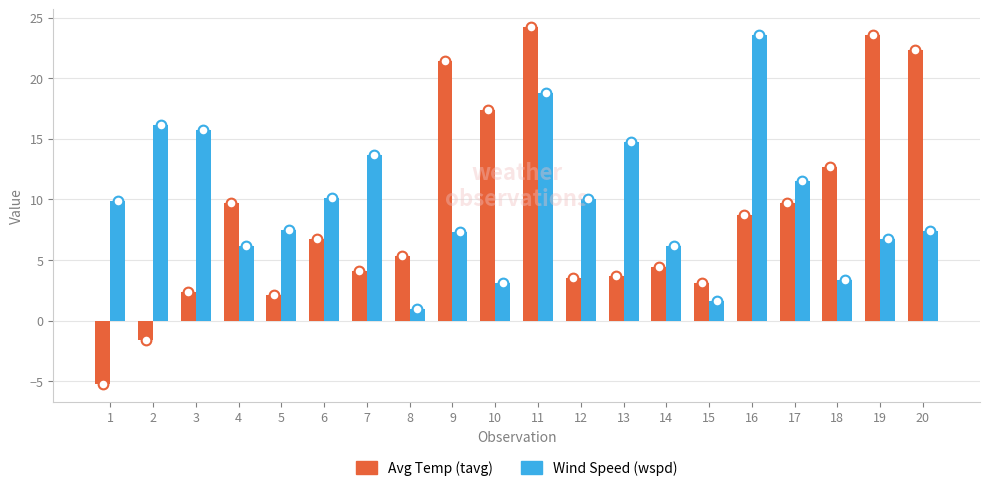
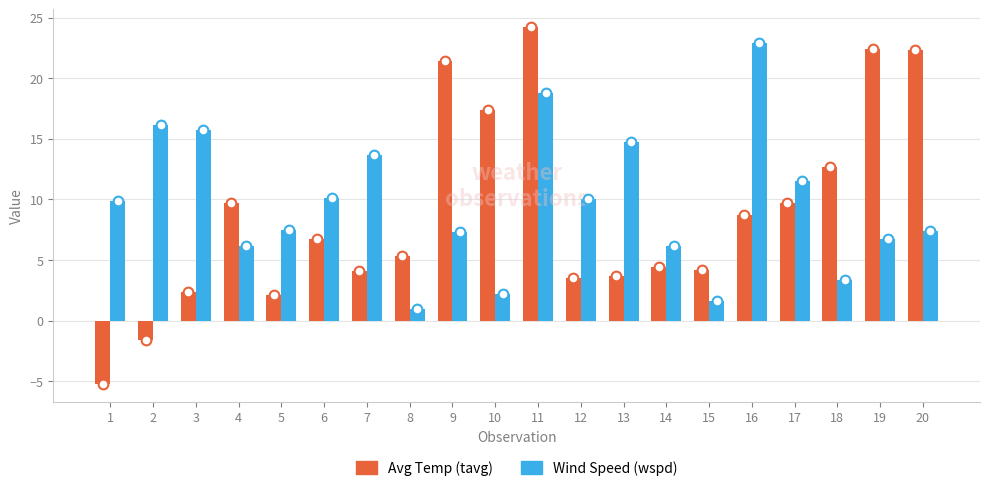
Wind Speed (wspd), 10: 3.1 -> 2.2
Avg Temp (tavg), 15: 3.1 -> 4.2
Wind Speed (wspd), 16: 23.6 -> 22.9
Avg Temp (tavg), 19: 23.6 -> 22.4
